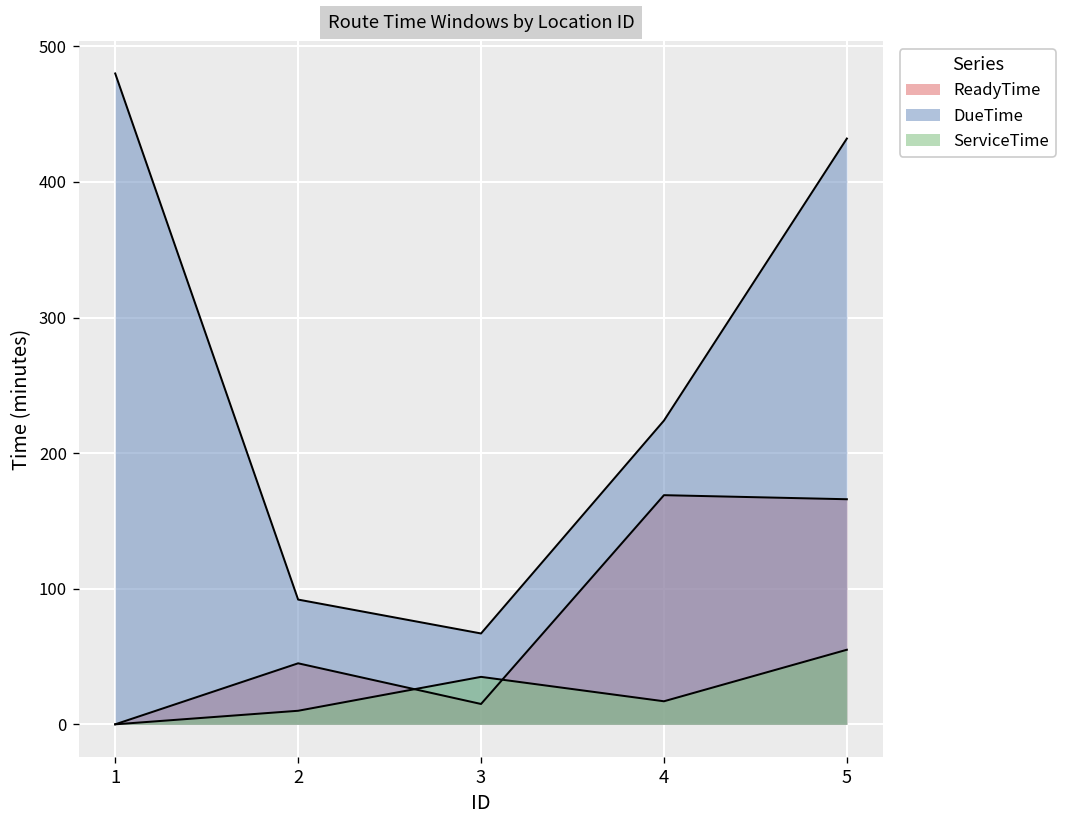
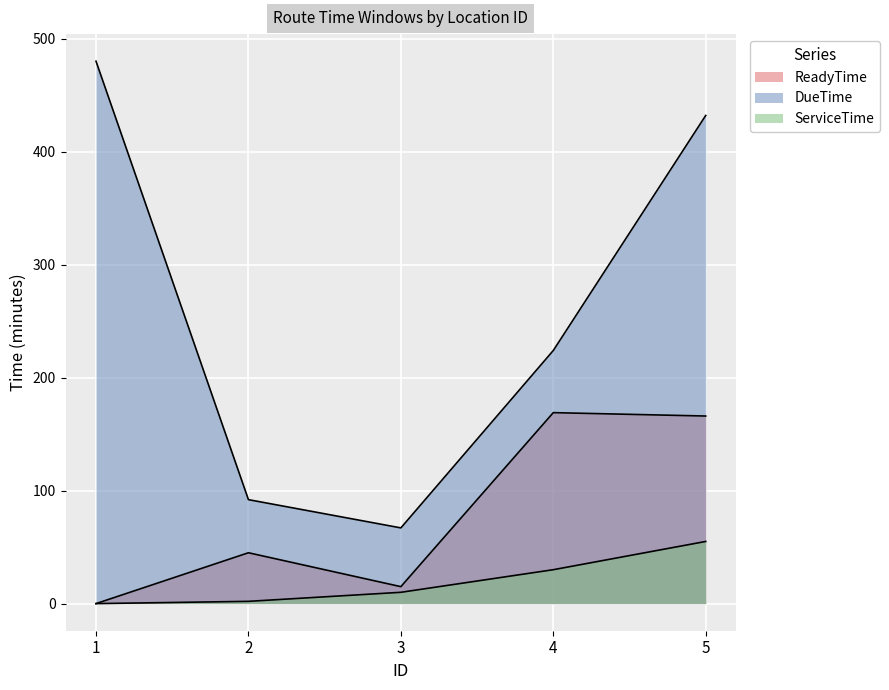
ServiceTime, 2: 10 -> 2
ServiceTime, 3: 35 -> 10
ServiceTime, 4: 17 -> 30
